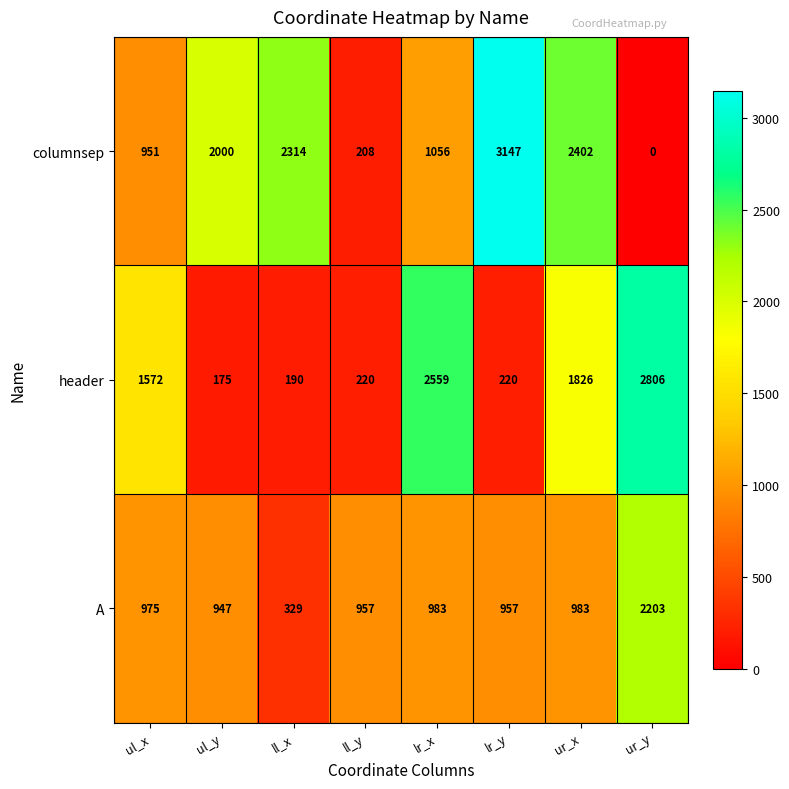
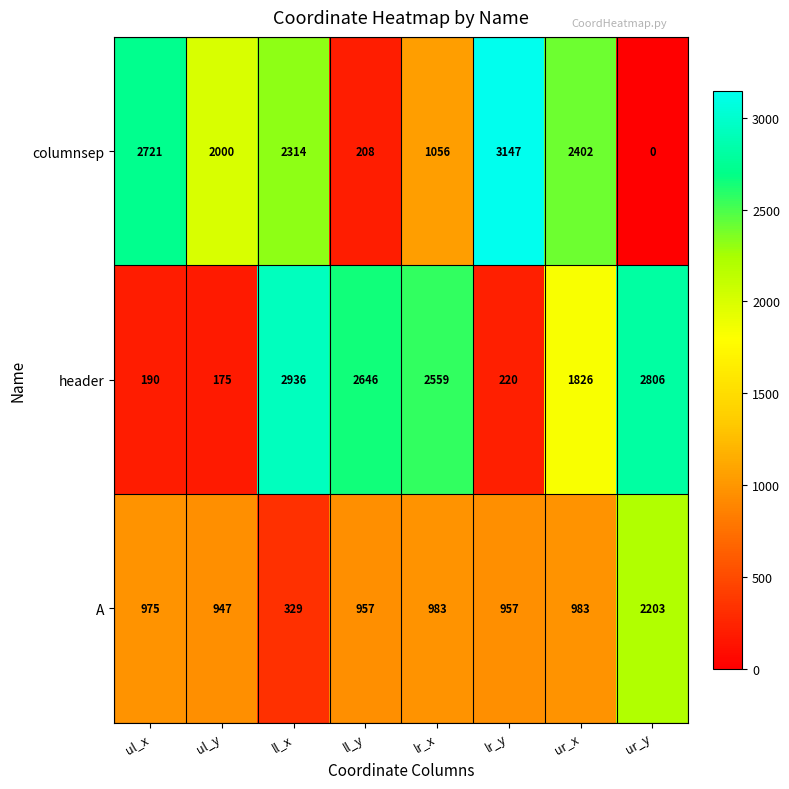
columnsep, ul_x: 951 -> 2721
header, ul_x: 1572 -> 190
header, ll_x: 190 -> 2936
header, ll_y: 220 -> 2646
